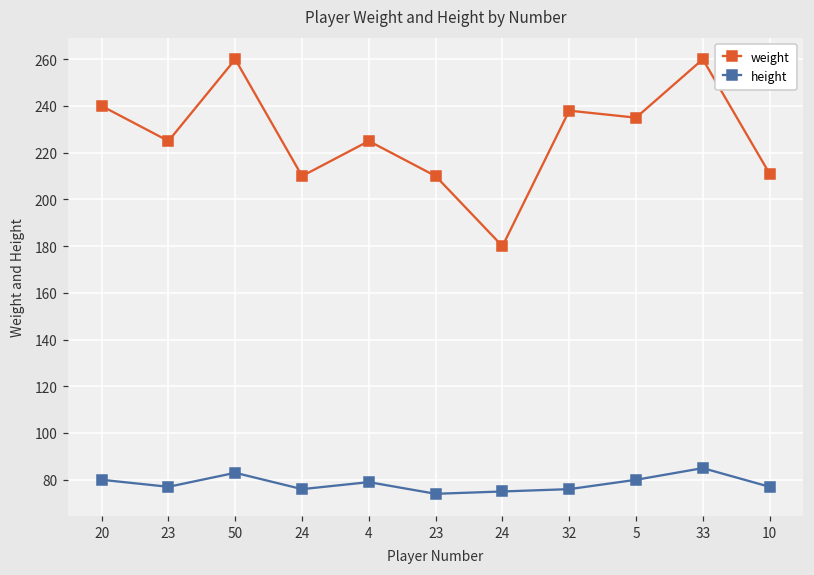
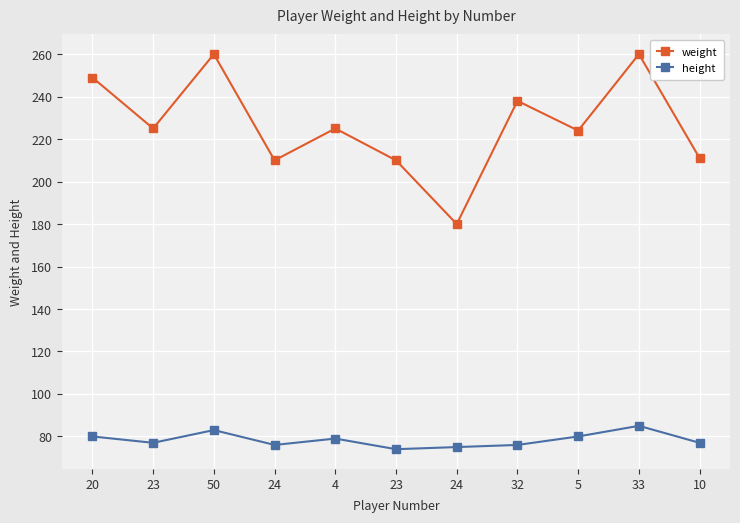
weight, 20: 240 -> 249
weight, 5: 235 -> 224
